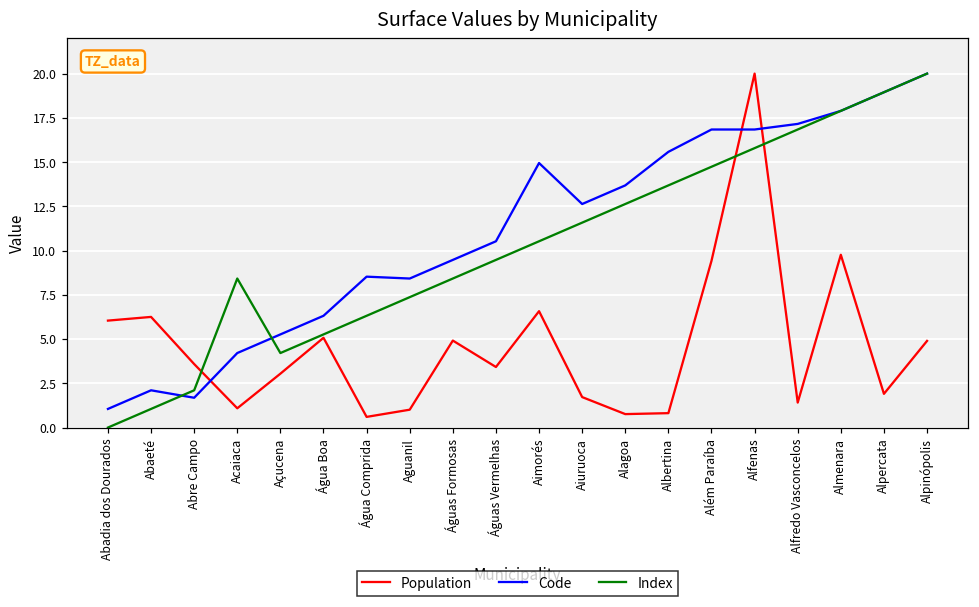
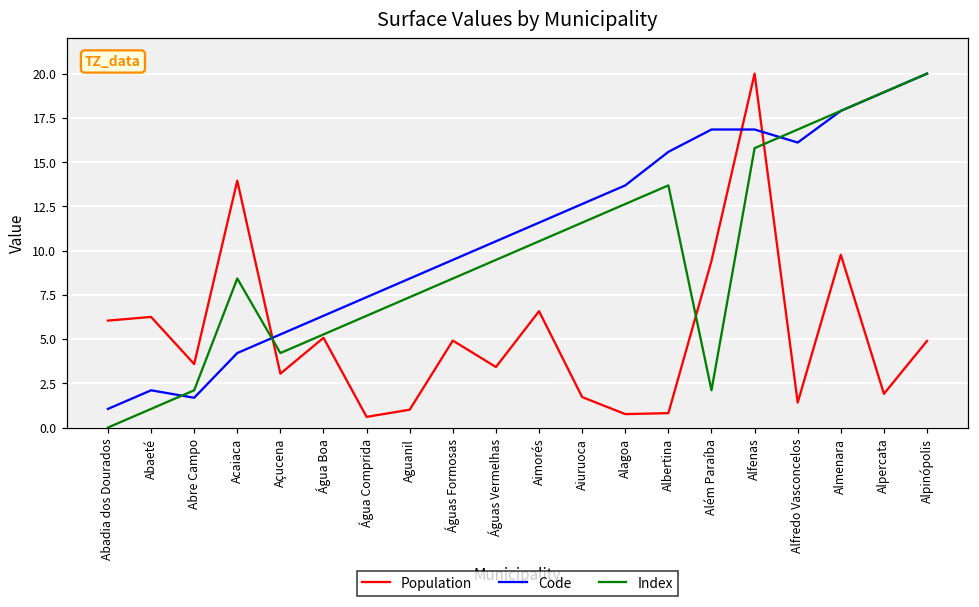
Population, Acaiaca: 1.1 -> 13.9
Code, Água Comprida: 8.5 -> 7.4
Code, Aimorés: 14.9 -> 11.6
Index, Além Paraíba: 14.7 -> 2.1
Code, Alfredo Vasconcelos: 17.2 -> 16.1
